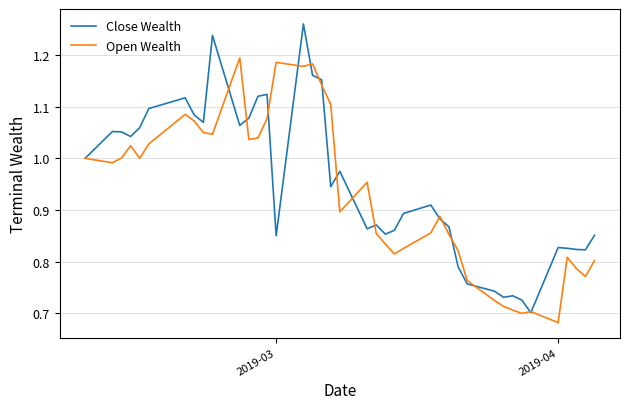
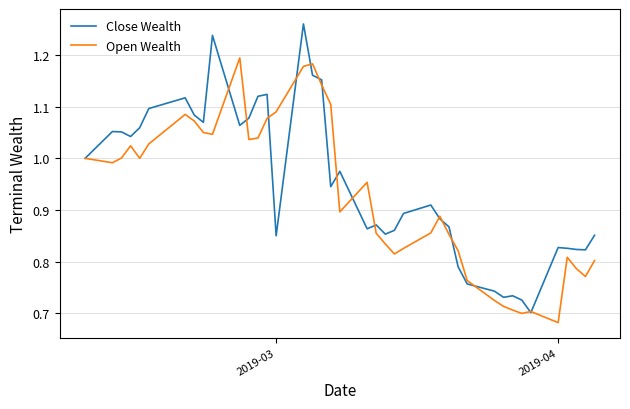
Open Wealth, 2019-03: 1.19 -> 1.09
